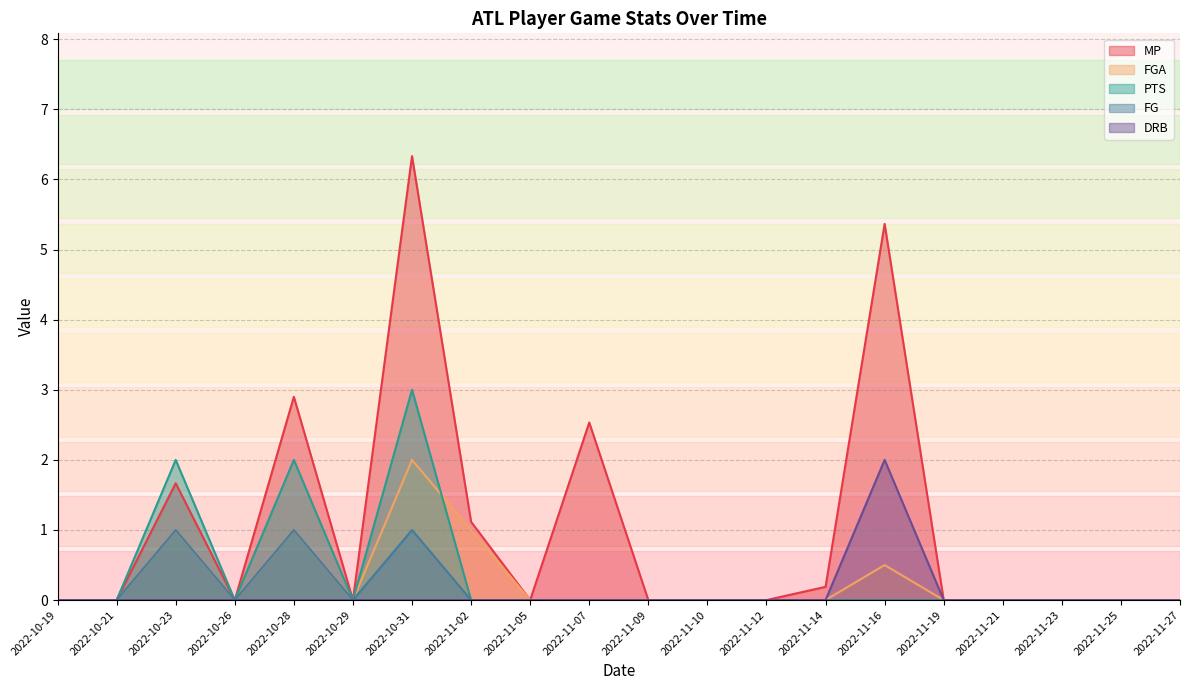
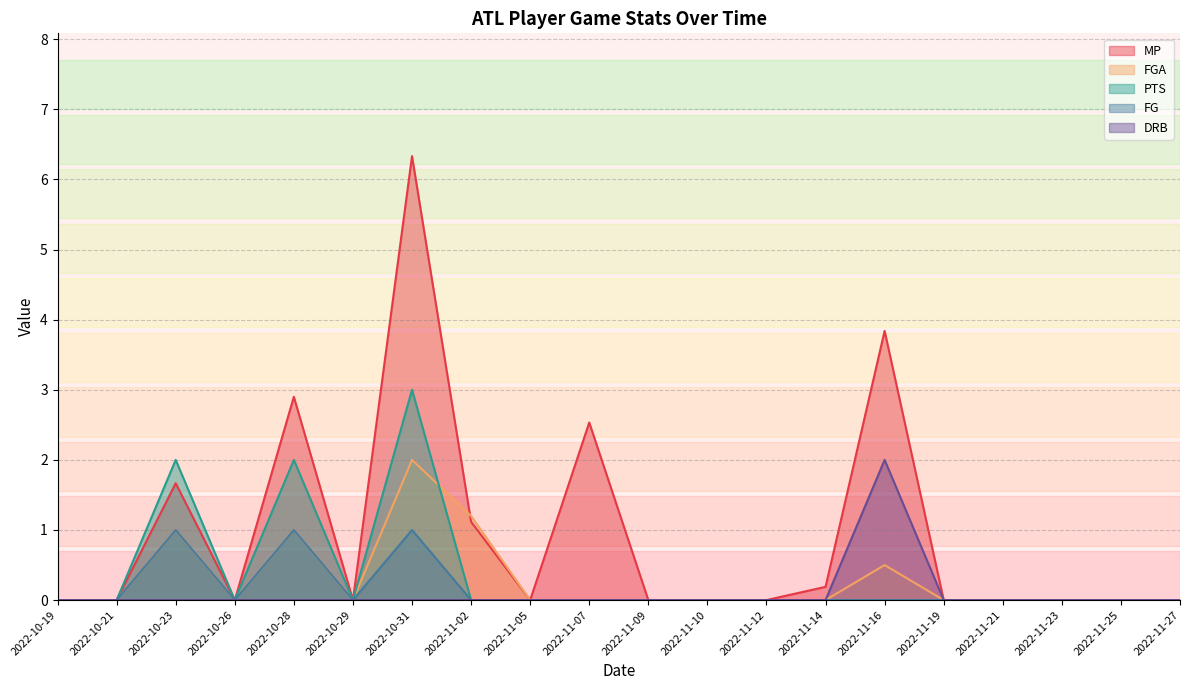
FGA, 2022-11-02: 1.0 -> 1.2
MP, 2022-11-16: 5.4 -> 3.8
